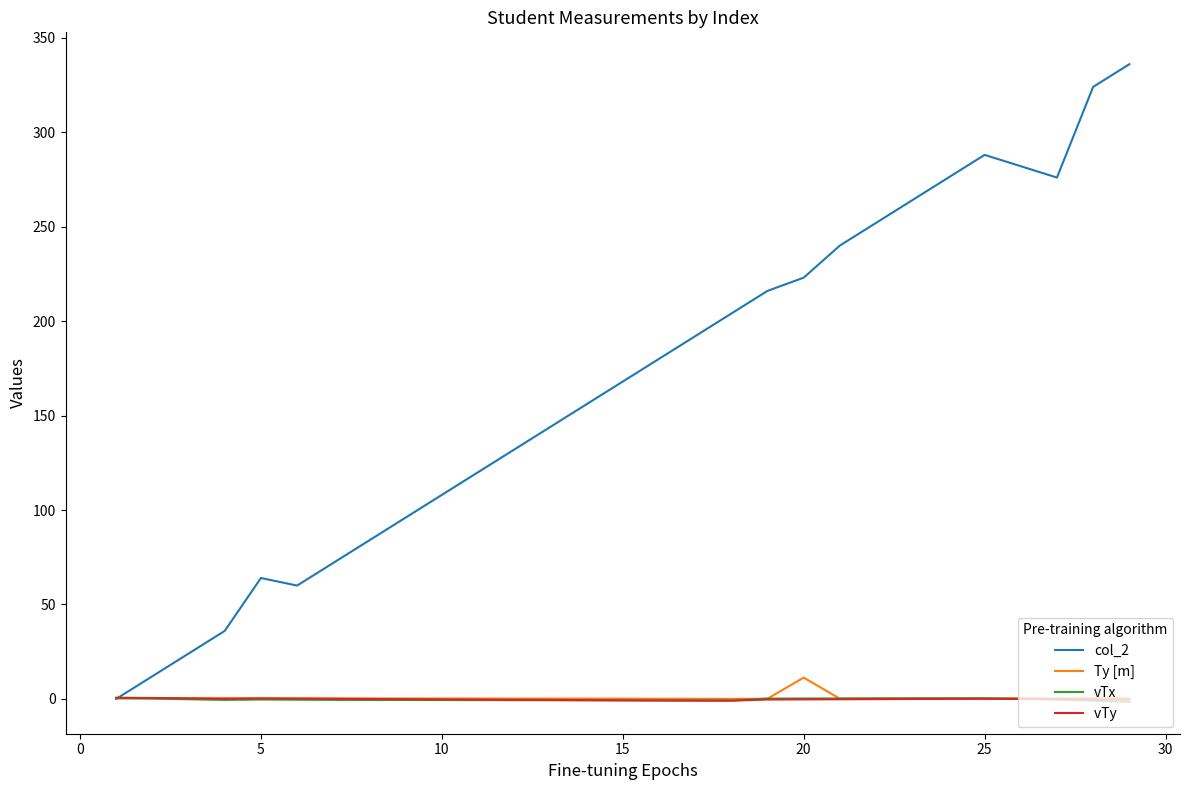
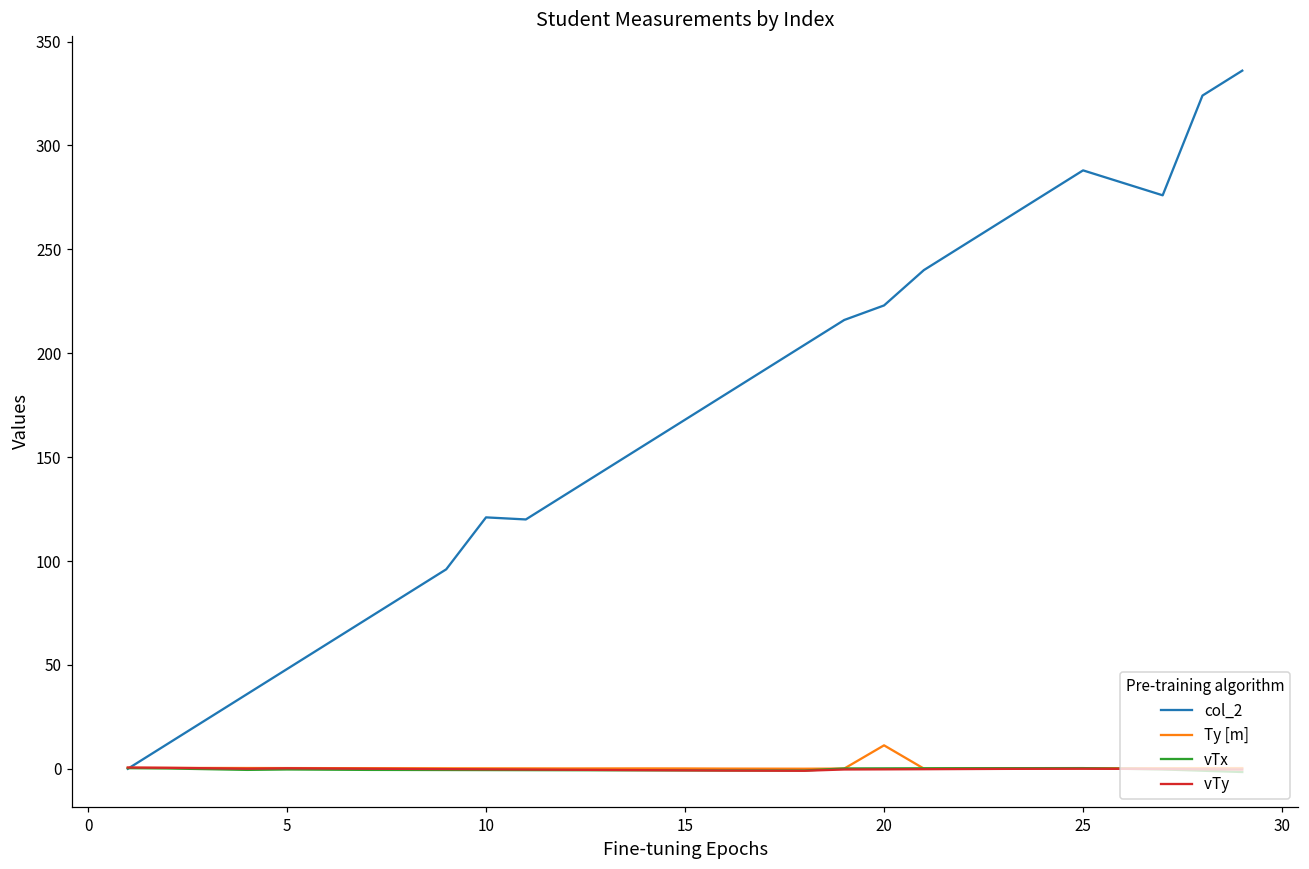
col_2, 5: 64 -> 48
col_2, 10: 108 -> 121
